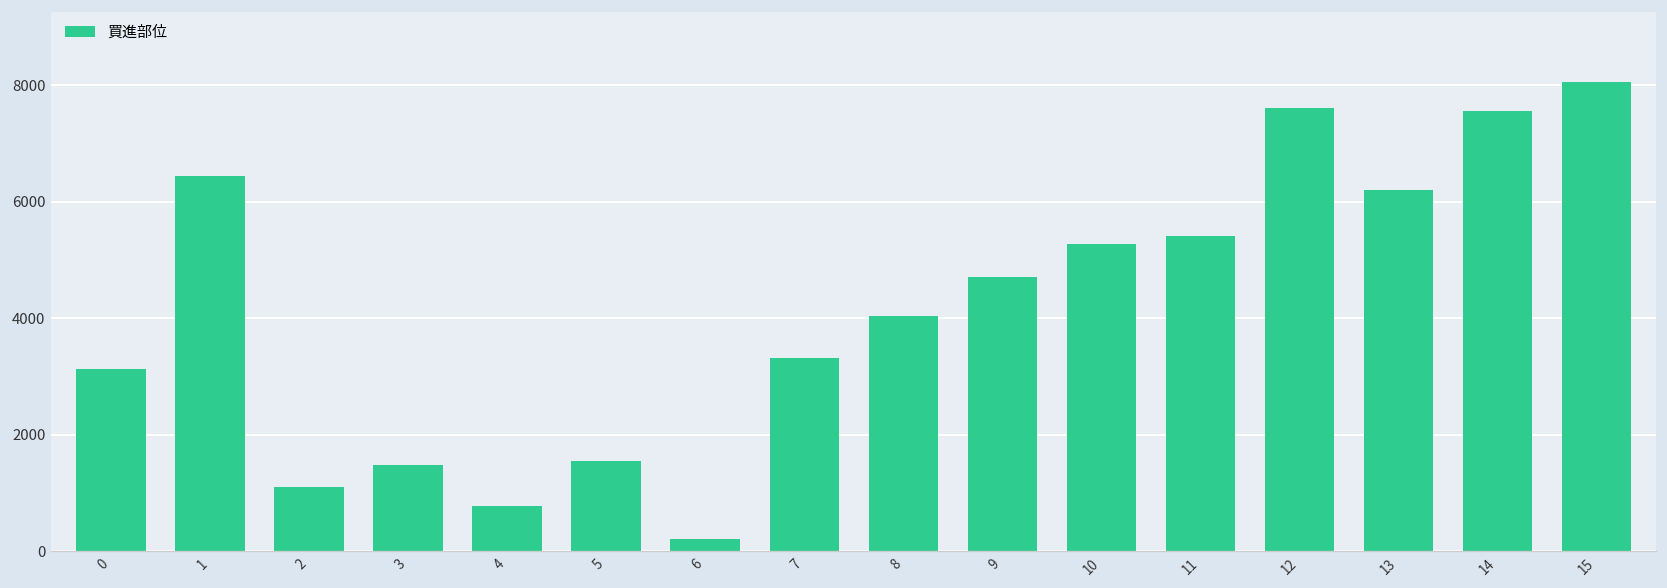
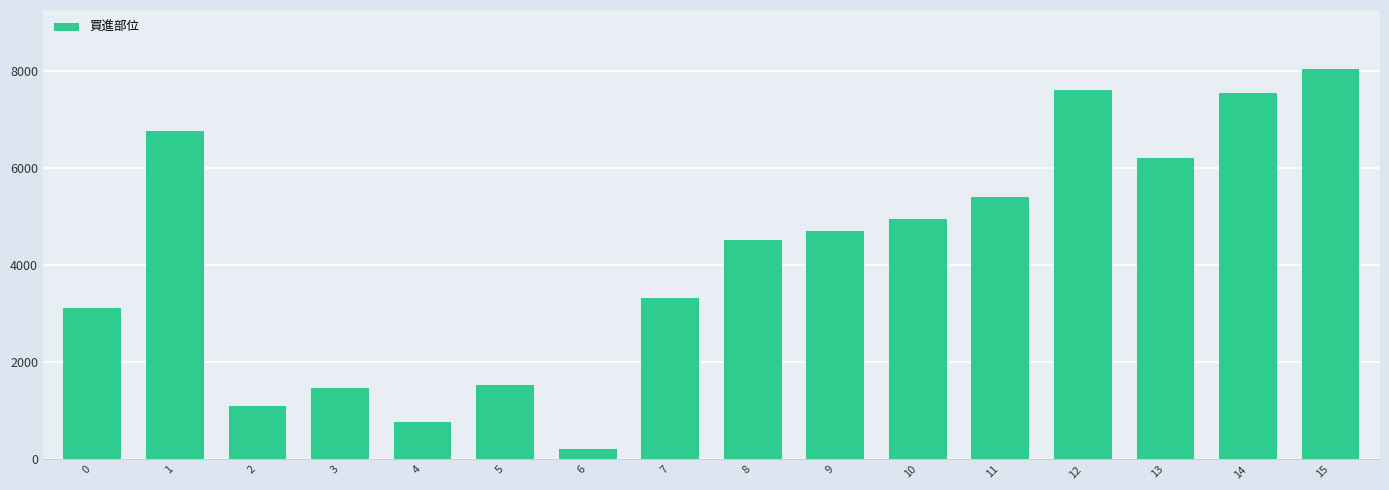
1: 6400 -> 6800
8: 4000 -> 4500
10: 5300 -> 4900
